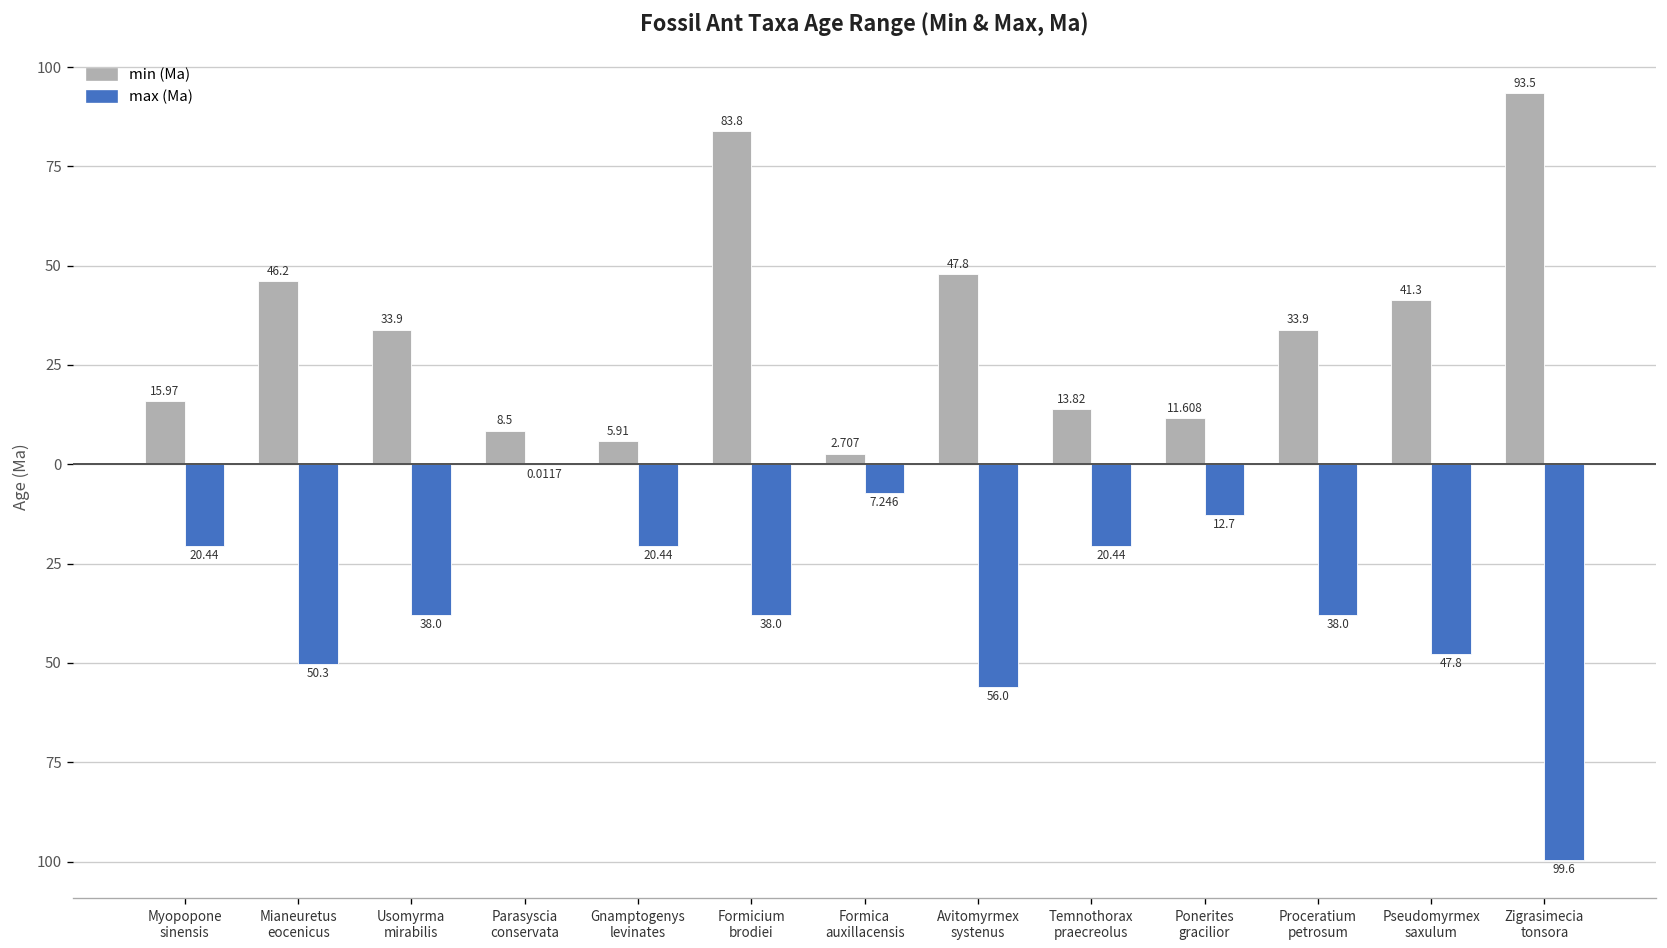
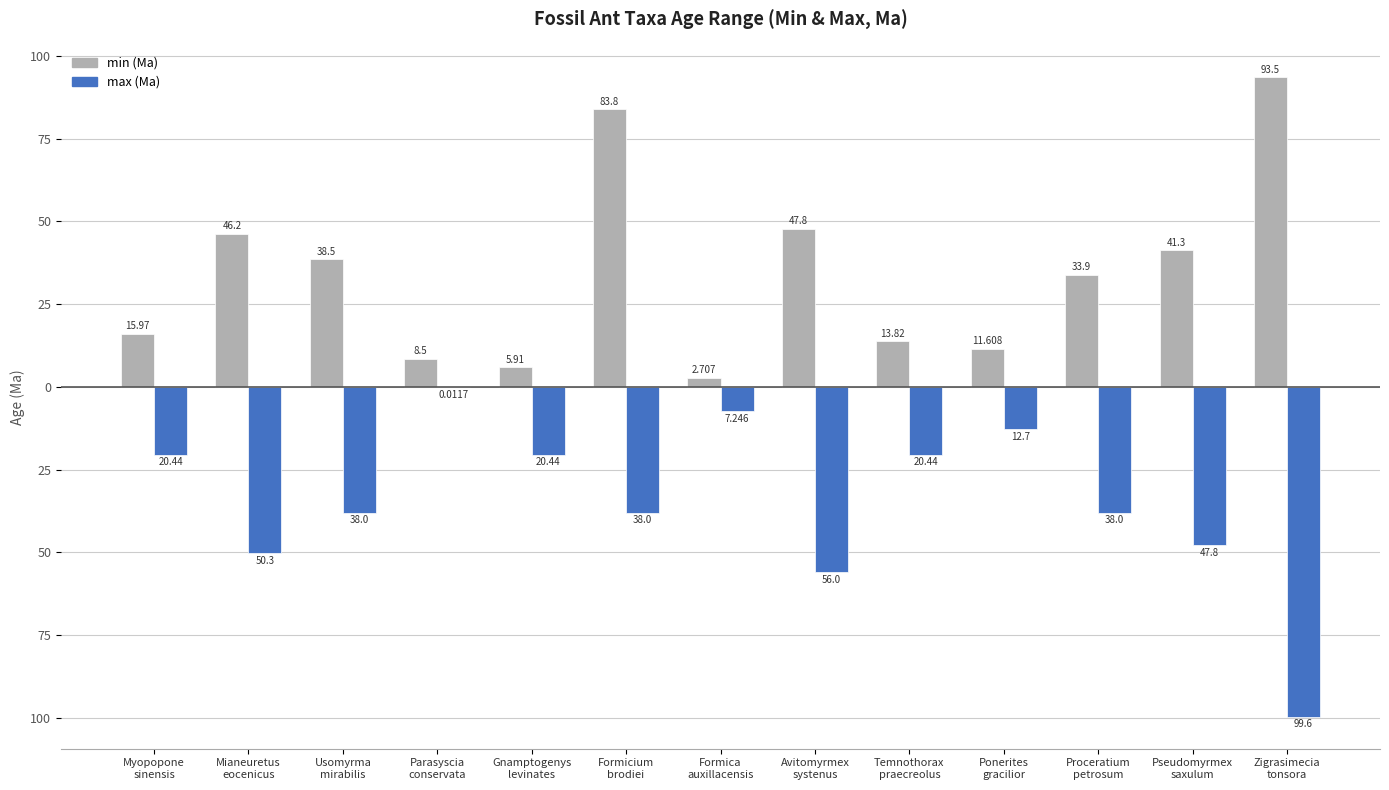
min (Ma), Usomyrma mirabilis: 33.9 -> 38.5
